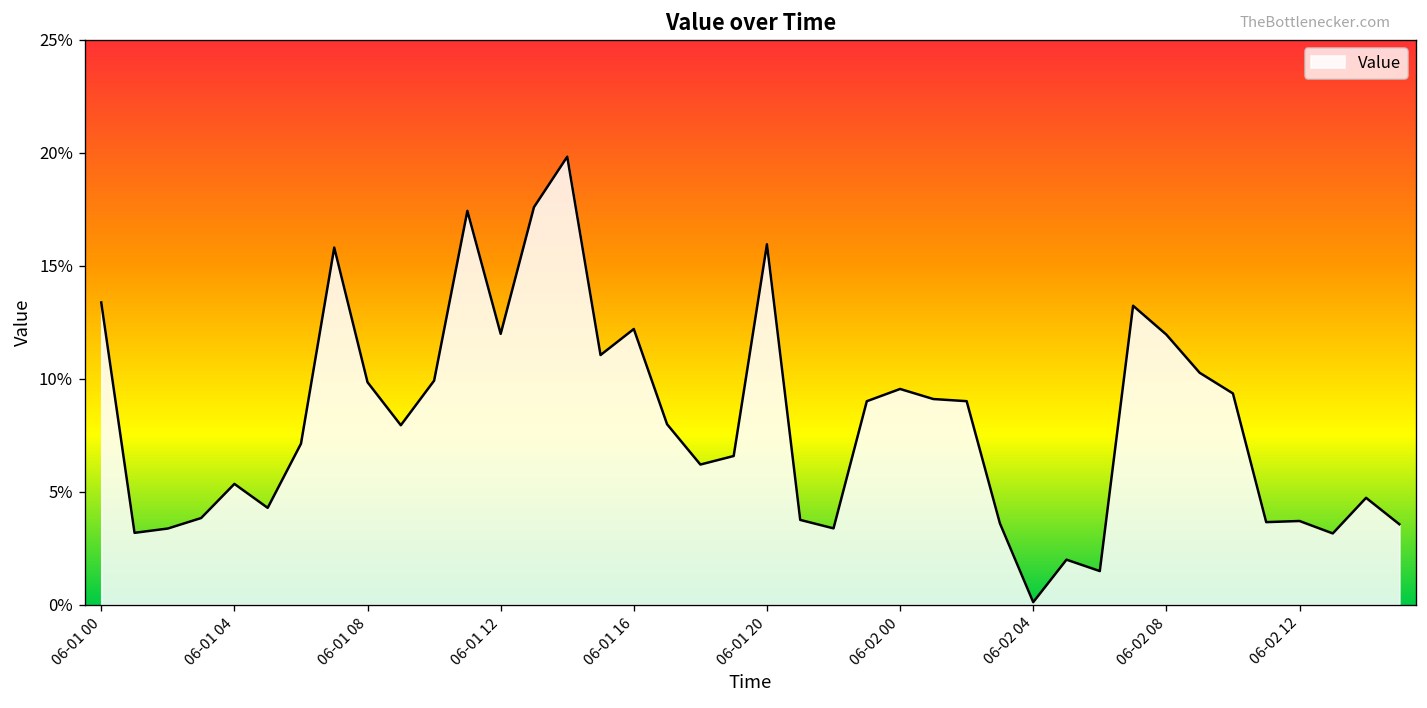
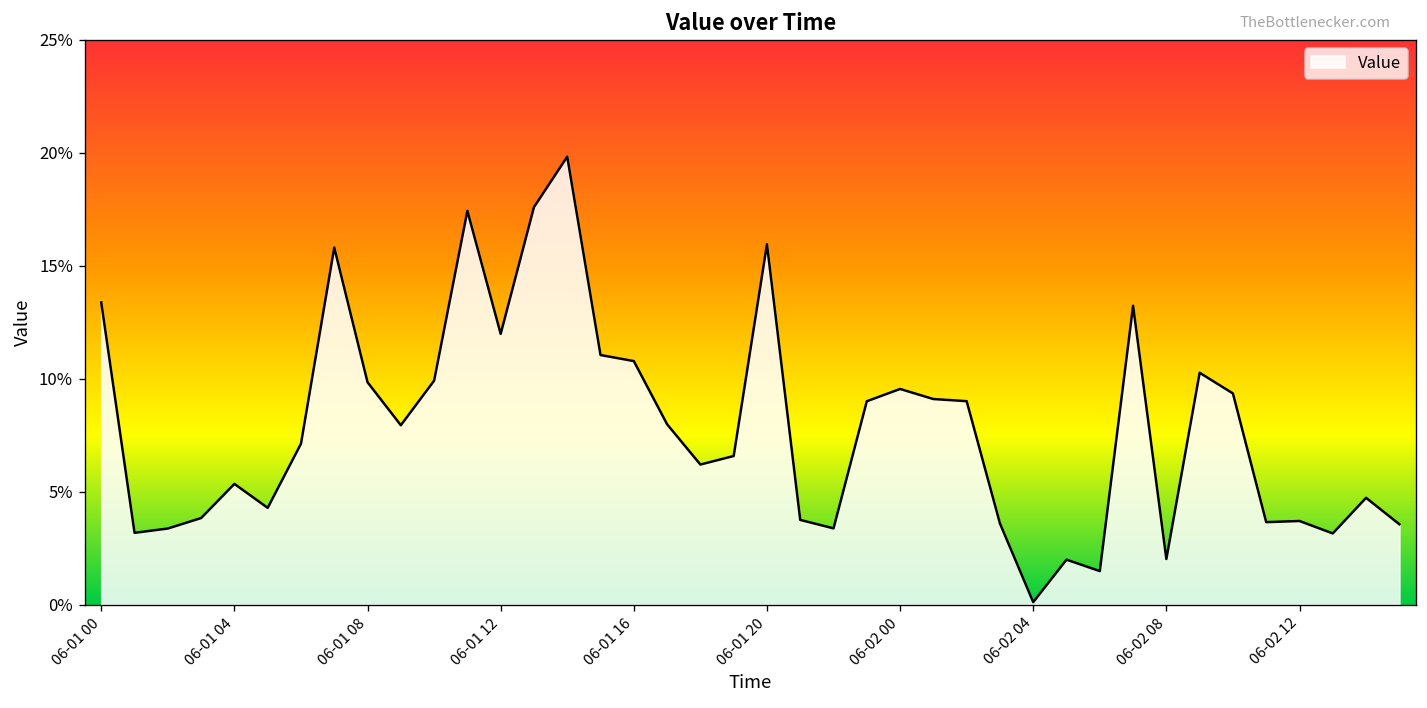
06-01 16: 12.2% -> 10.8%
06-02 08: 12.0% -> 2.0%
